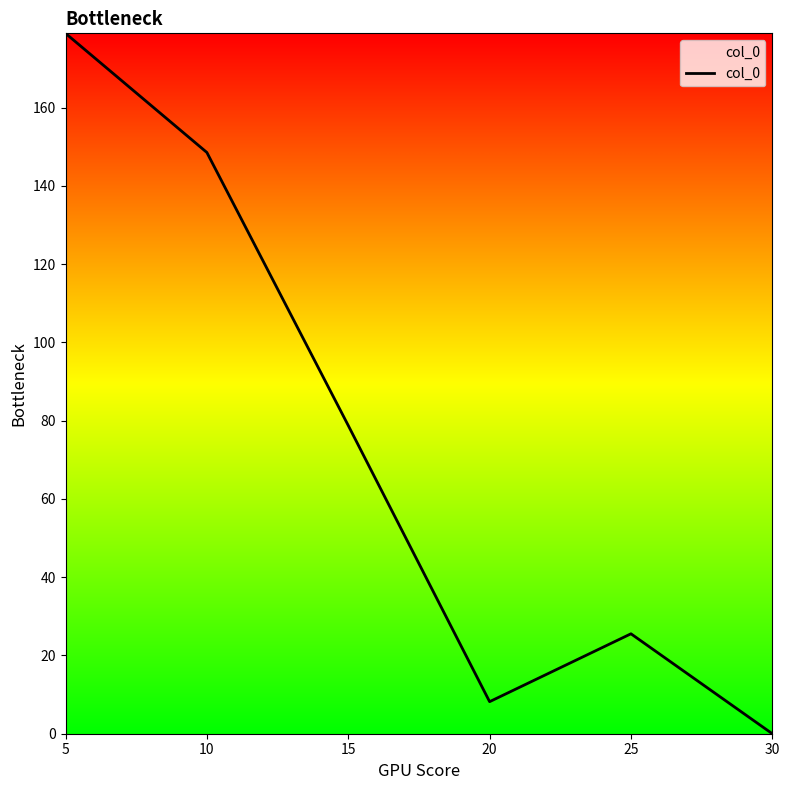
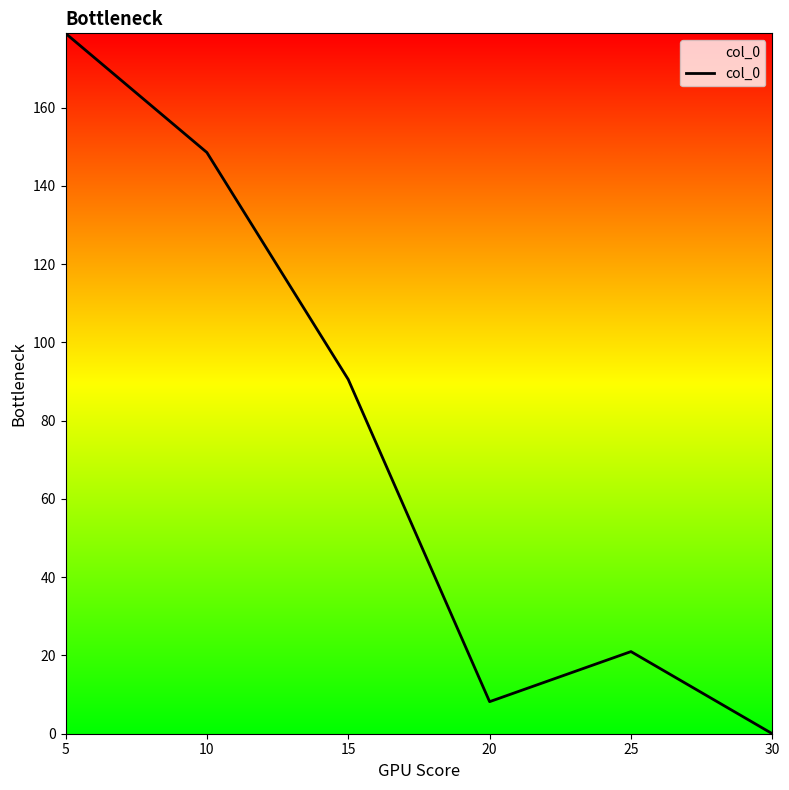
15: 79 -> 91
25: 26 -> 21
